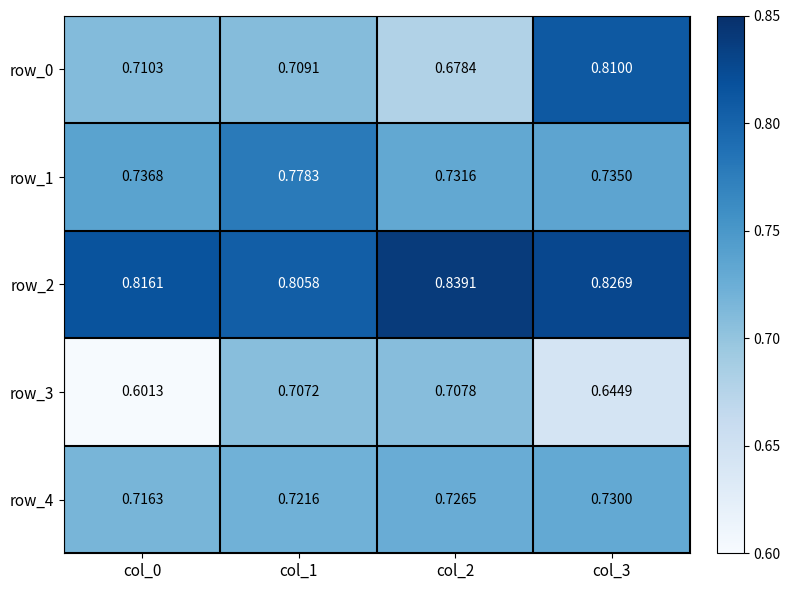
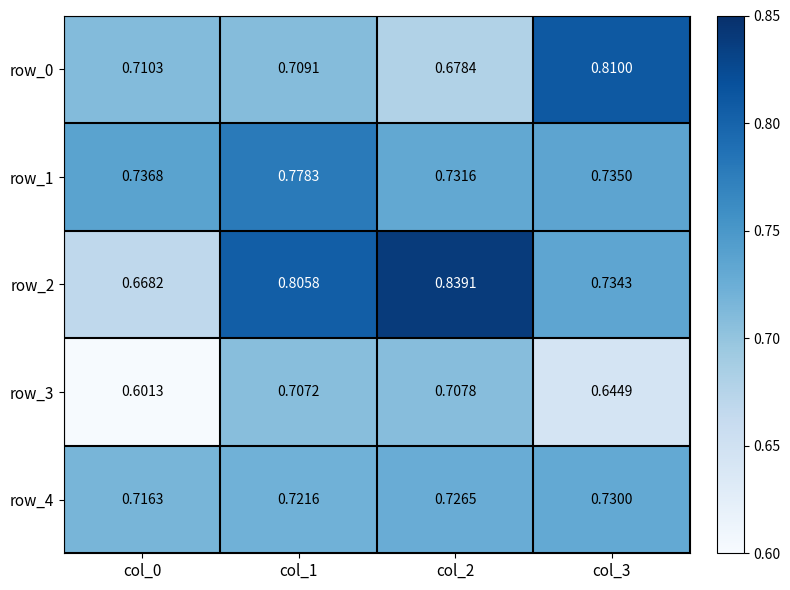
row_2, col_0: 0.8161 -> 0.6682
row_2, col_3: 0.8269 -> 0.7343
